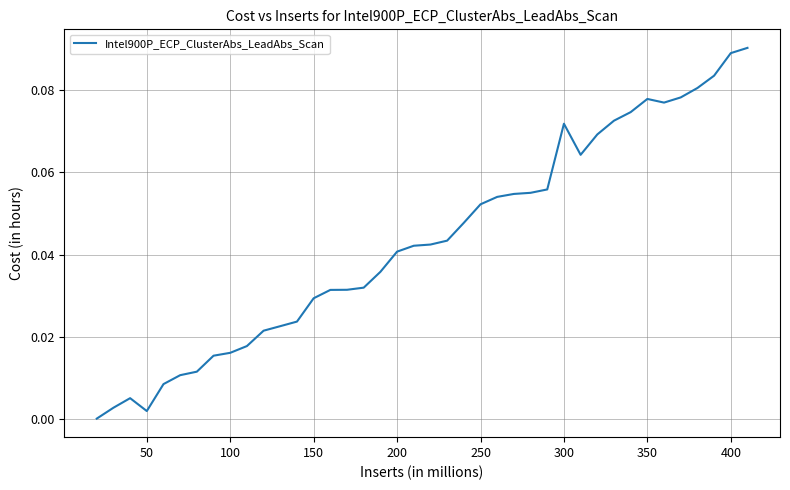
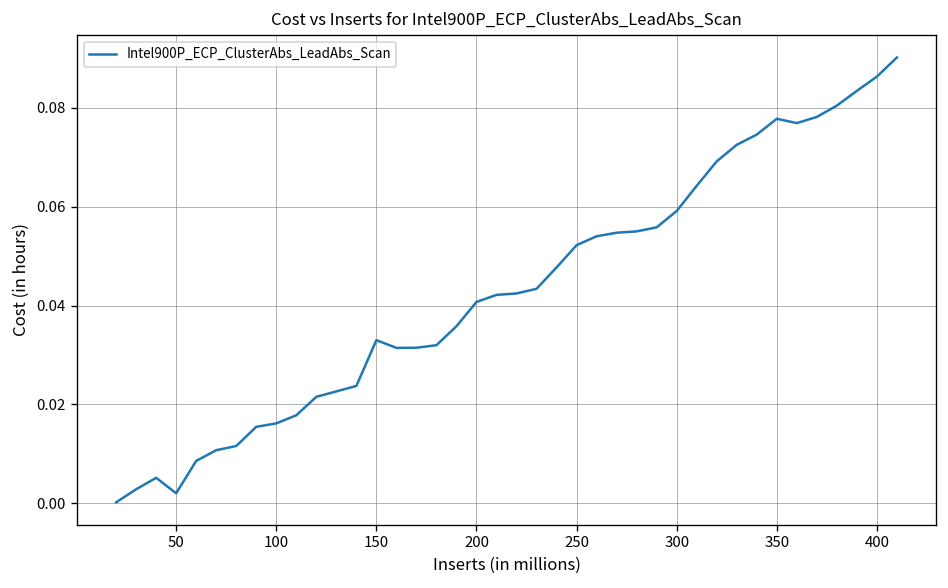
150: 0.029 -> 0.033
300: 0.072 -> 0.059
400: 0.089 -> 0.086
